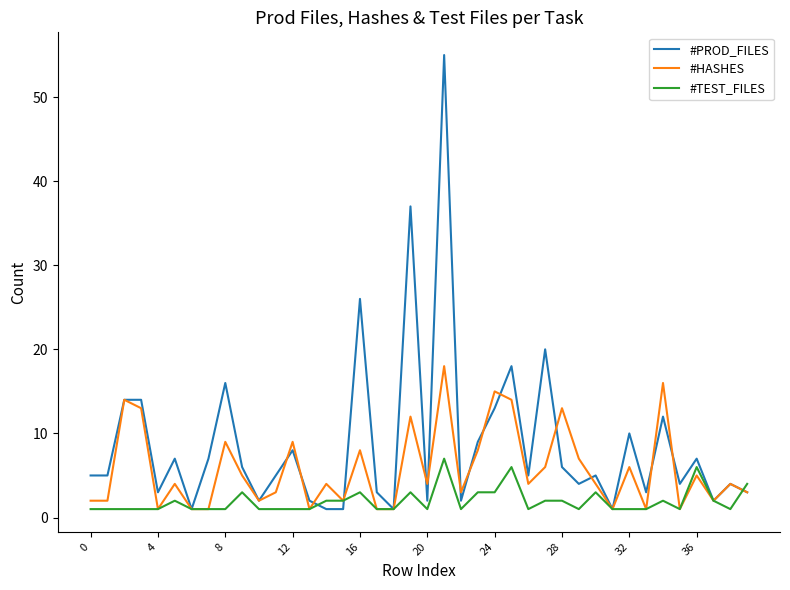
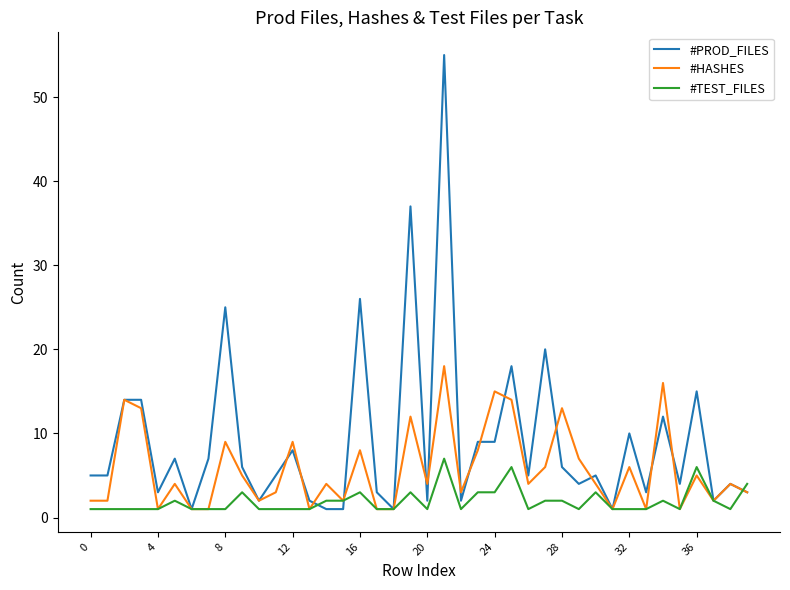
#PROD_FILES, 8: 16 -> 25
#PROD_FILES, 24: 13 -> 9
#PROD_FILES, 36: 7 -> 15
